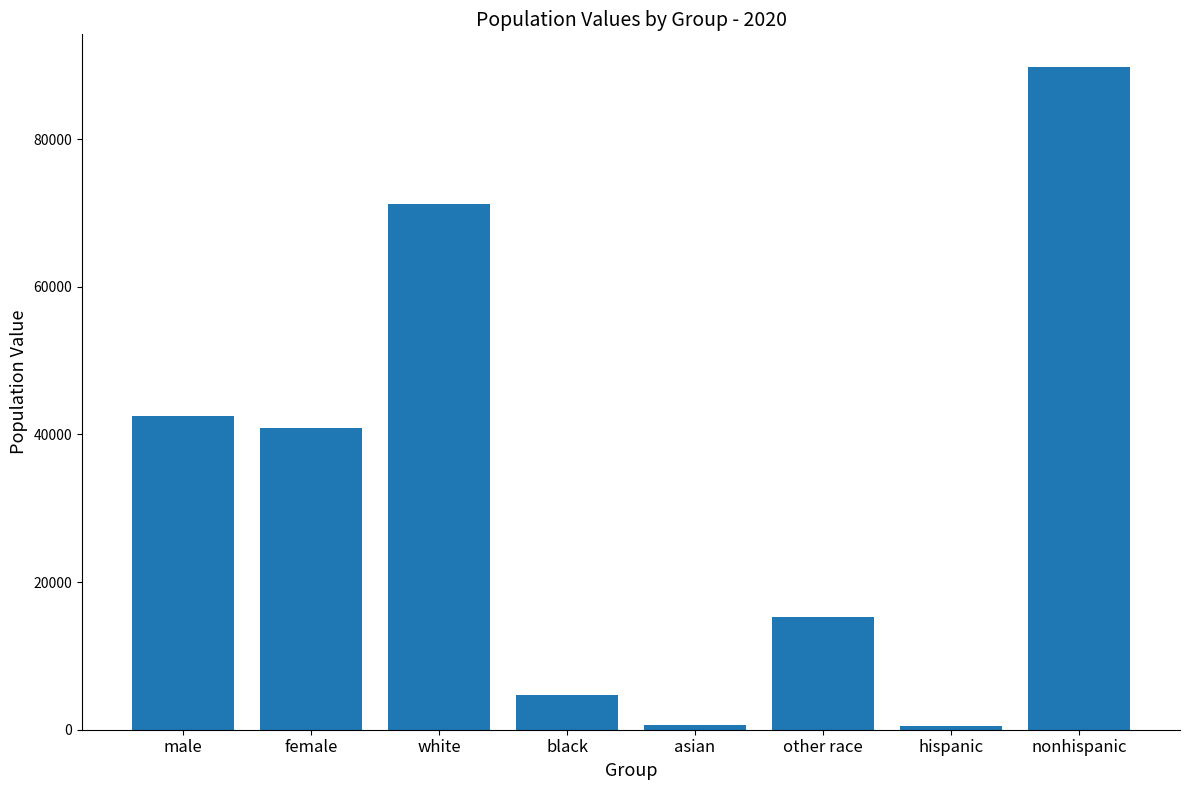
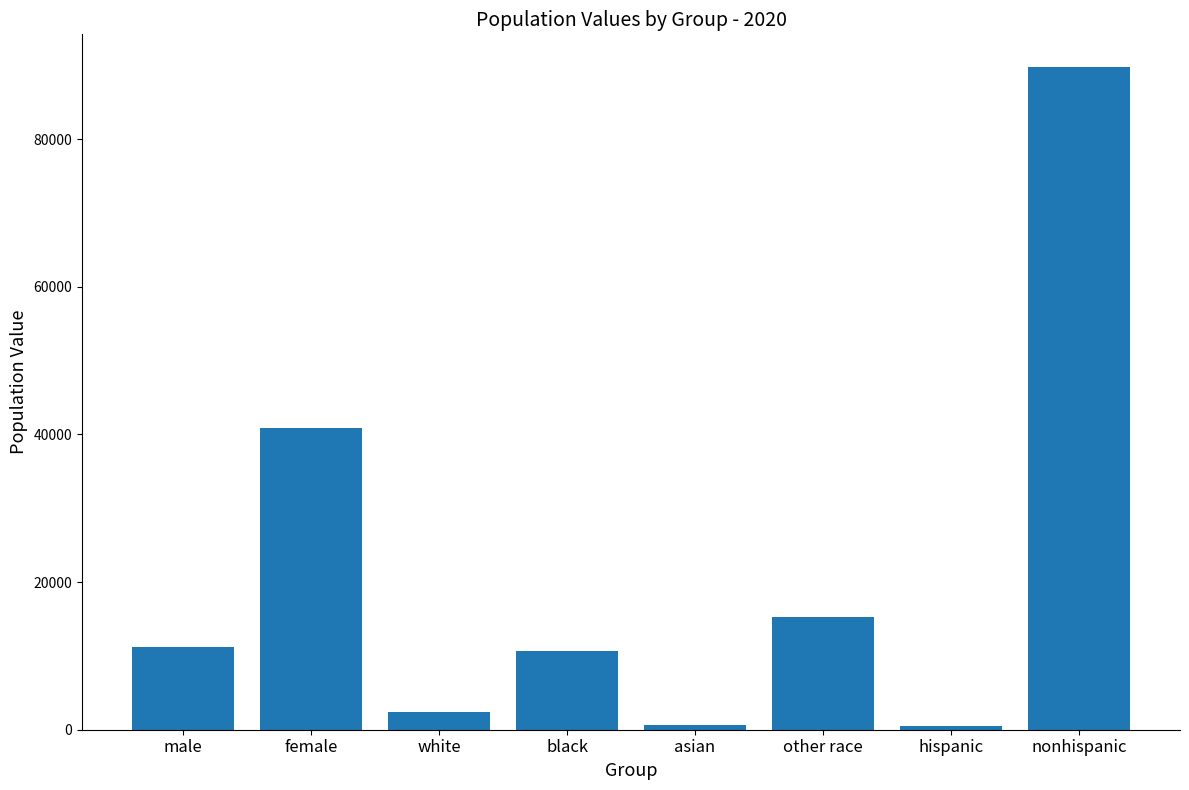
male: 42000 -> 11000
white: 71000 -> 2000
black: 5000 -> 11000
